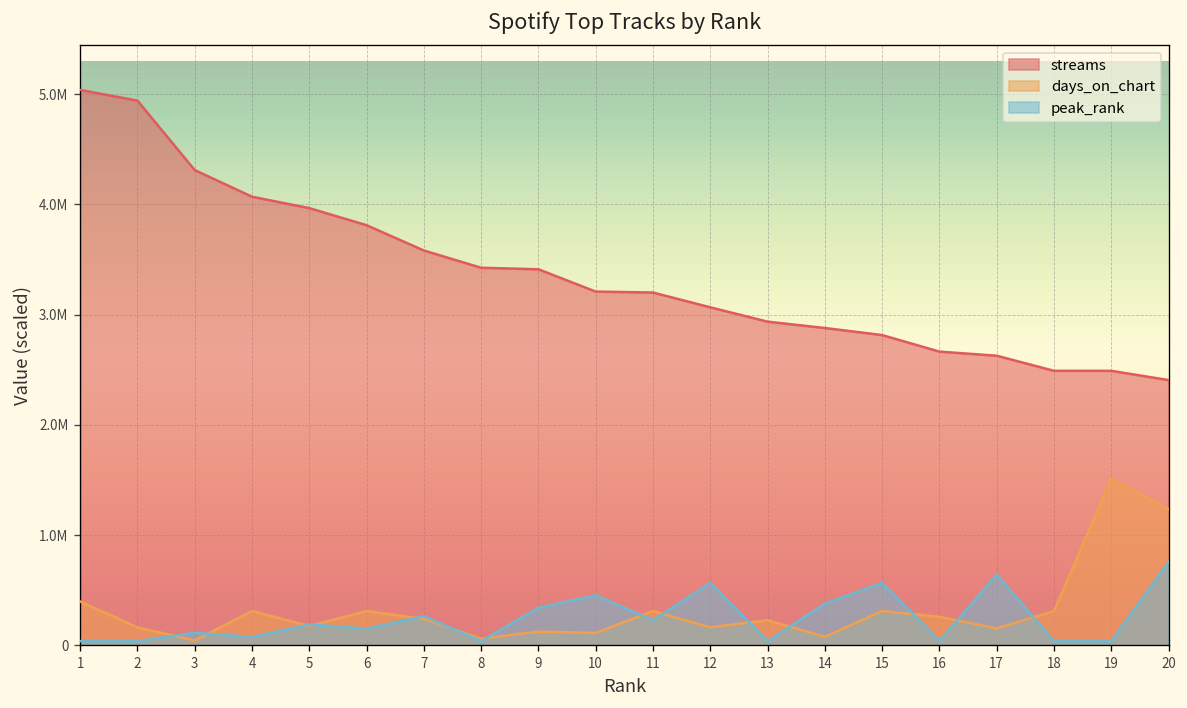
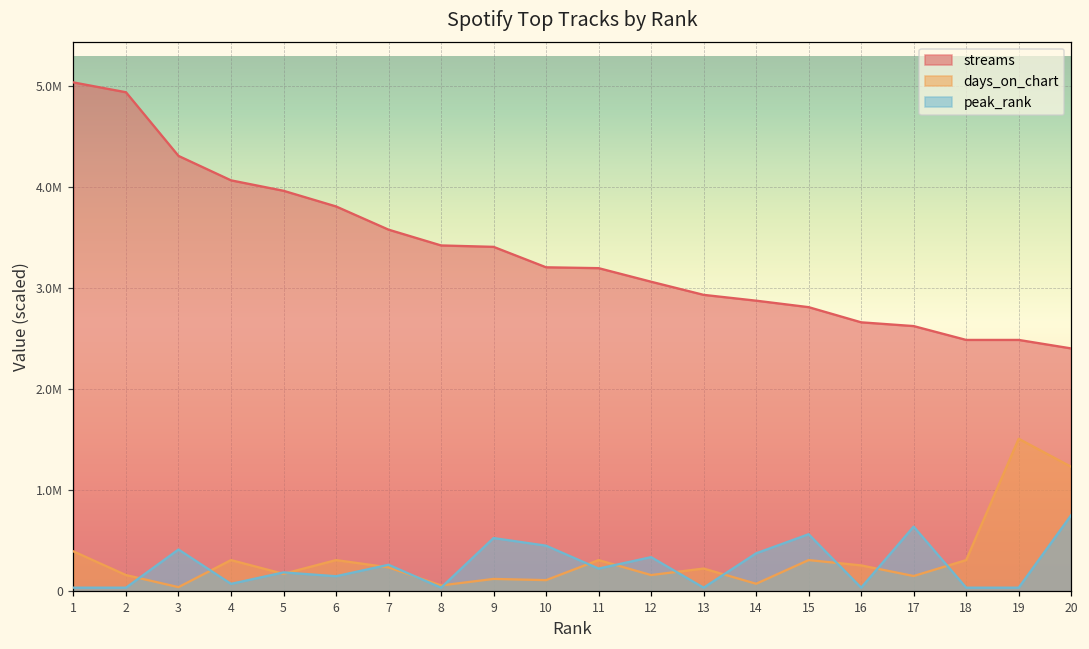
peak_rank, 3: 100000 -> 400000
peak_rank, 9: 300000 -> 500000
peak_rank, 12: 600000 -> 300000
